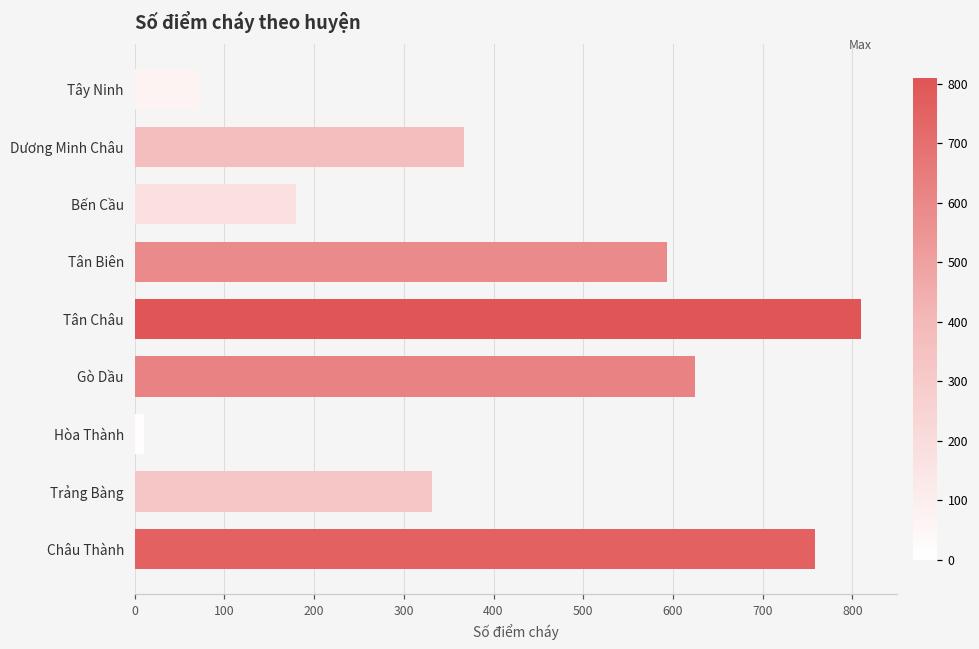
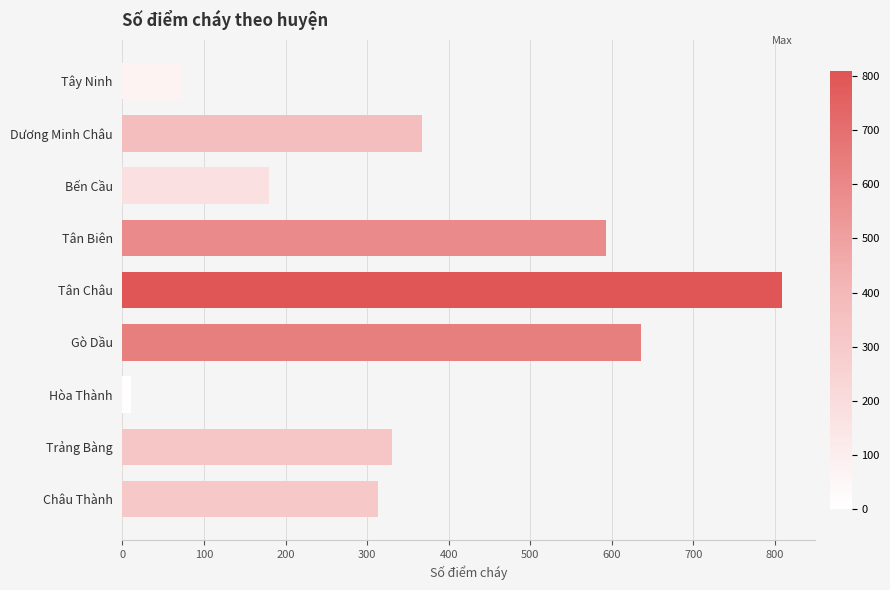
Gò Dầu: 630 -> 640
Châu Thành: 760 -> 310
